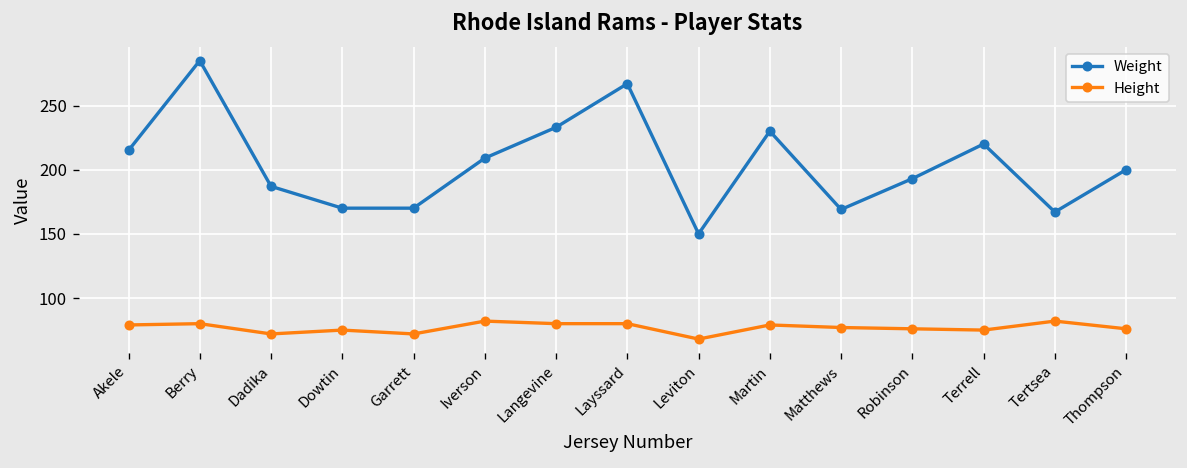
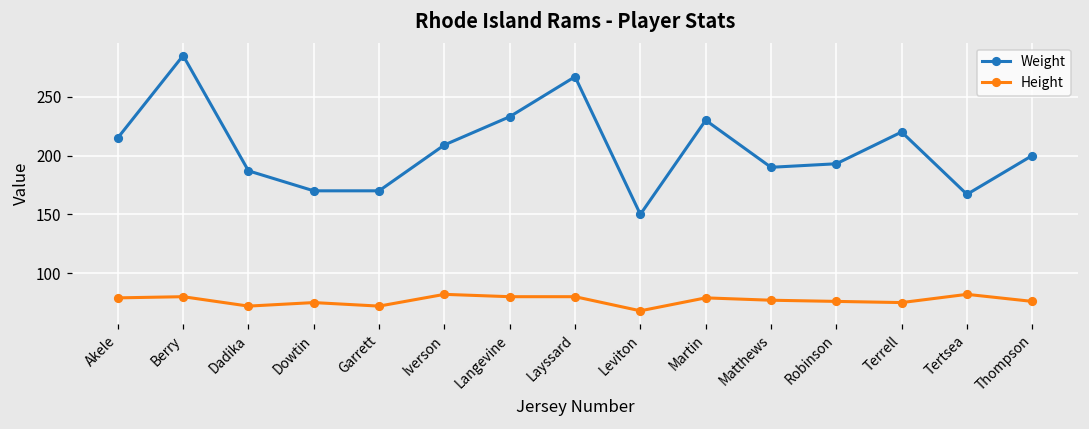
Weight, Matthews: 169 -> 190
